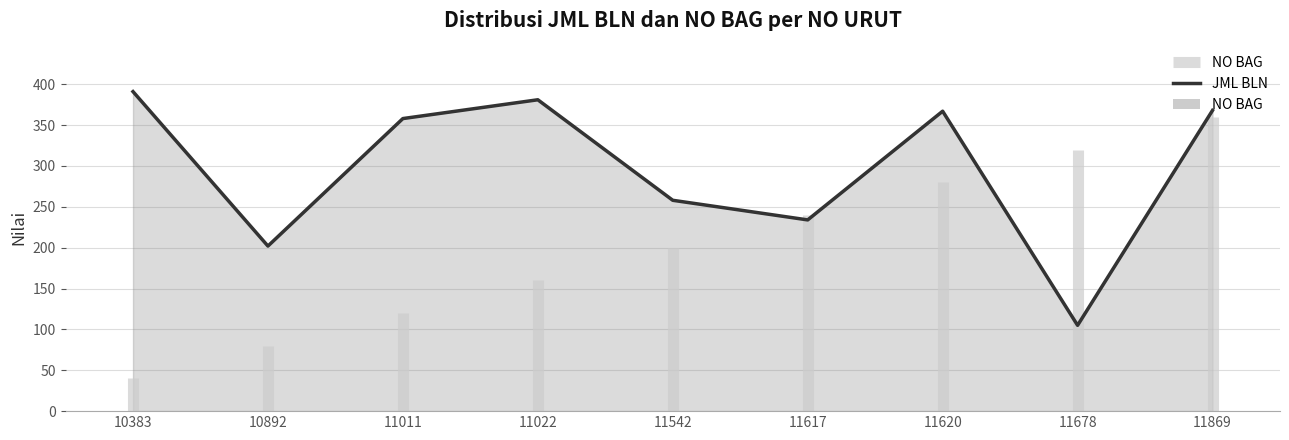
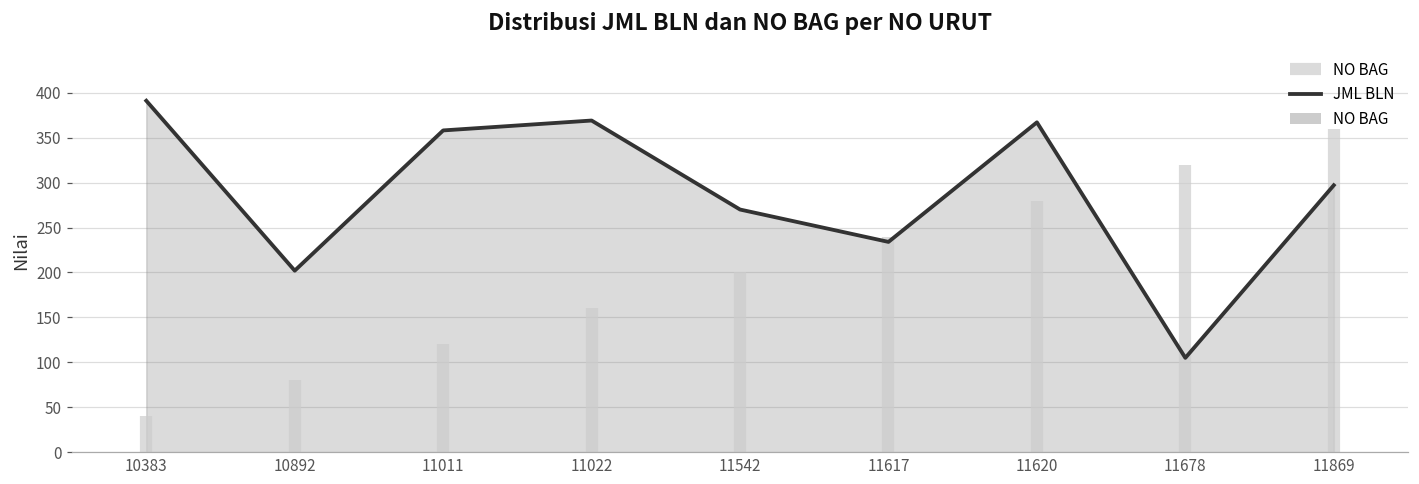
JML BLN, 11022: 380 -> 370
JML BLN, 11542: 260 -> 270
JML BLN, 11869: 370 -> 300
